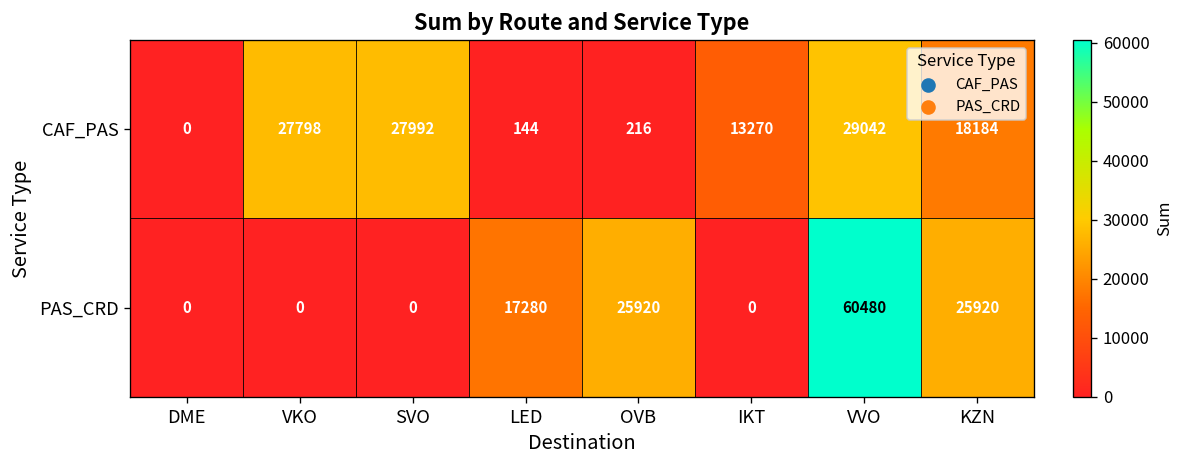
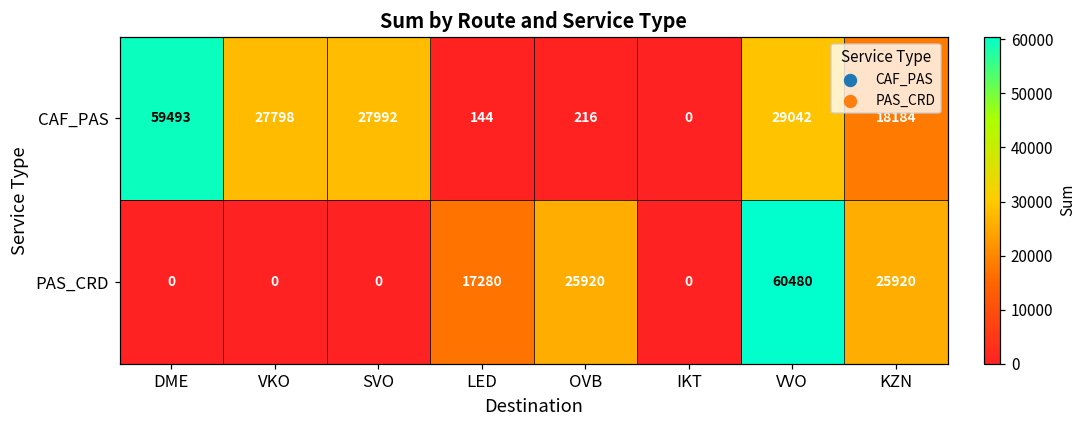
CAF_PAS, DME: 0 -> 59493
CAF_PAS, IKT: 13270 -> 0
